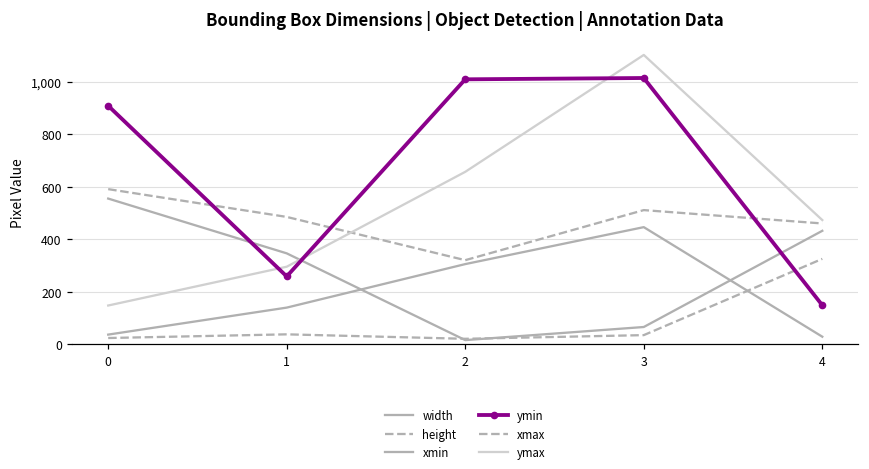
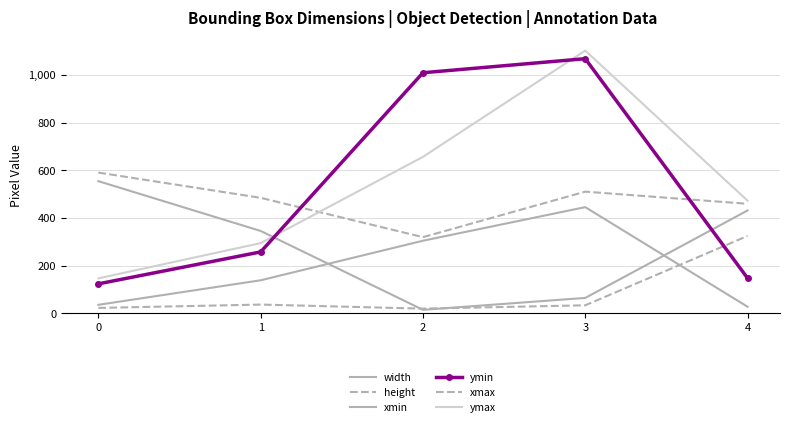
ymin, 0: 910 -> 120
ymin, 3: 1,020 -> 1,070
